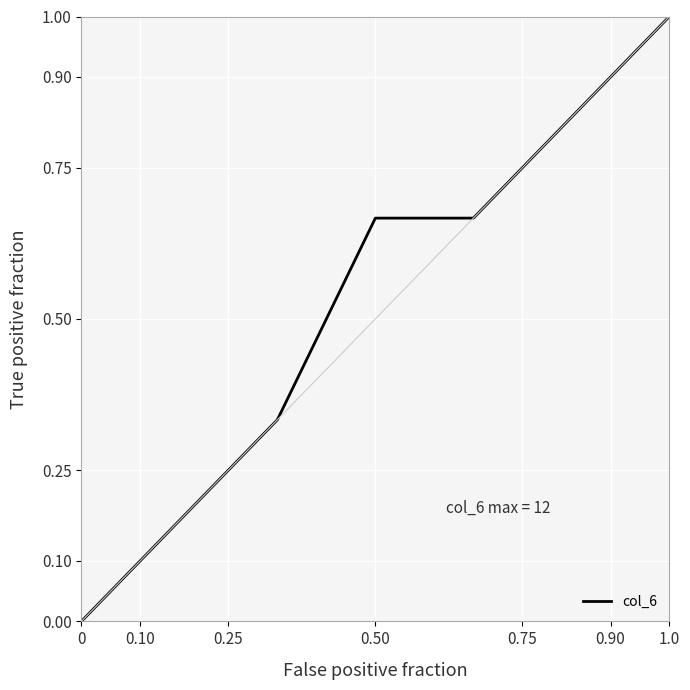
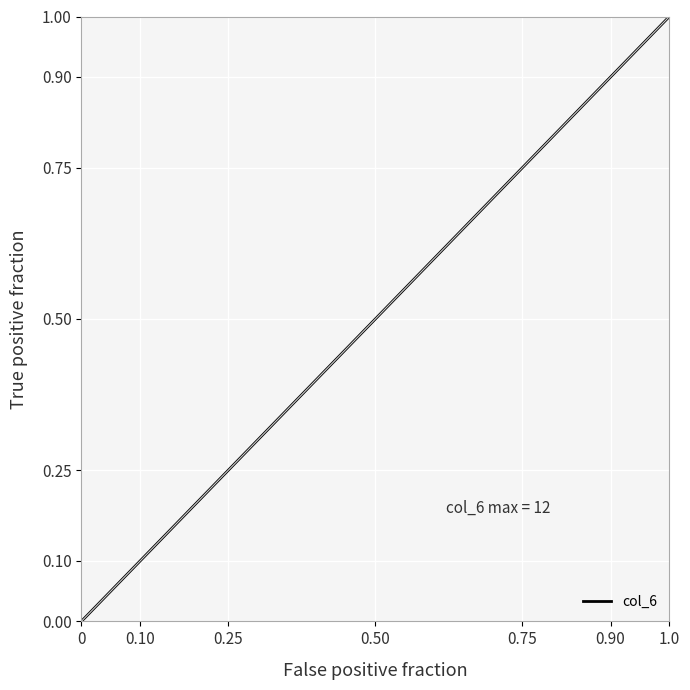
col_6, 0.50: 0.67 -> 0.50
